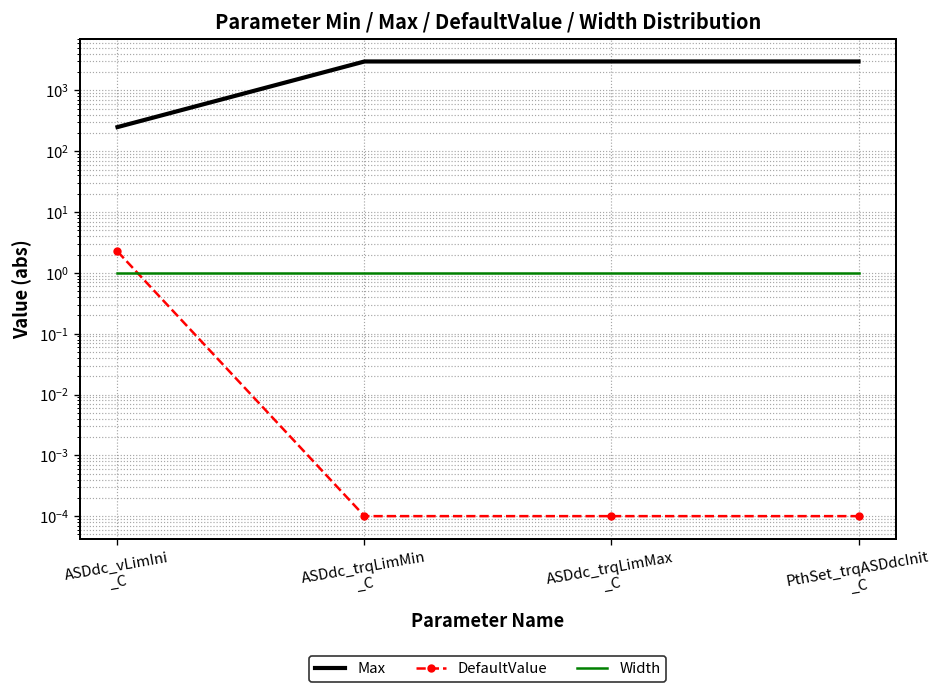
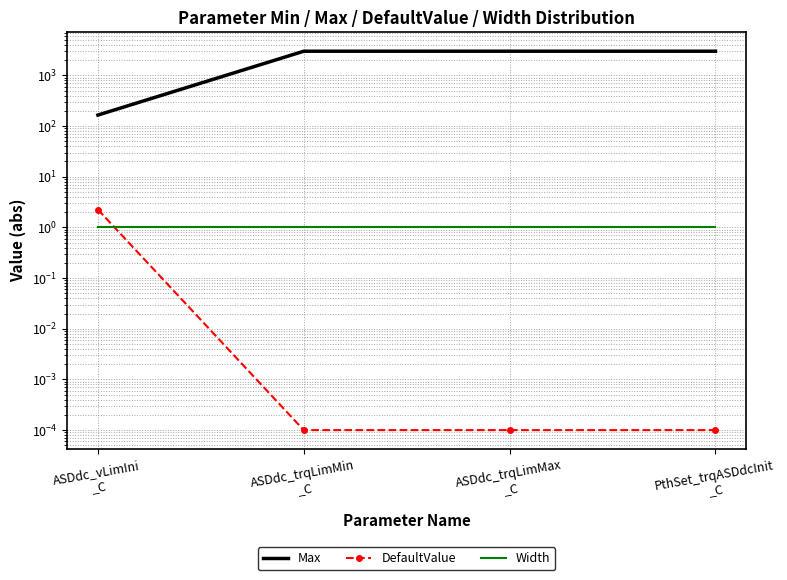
Max, ASDdc_vLimIni _C: 300 -> 170
